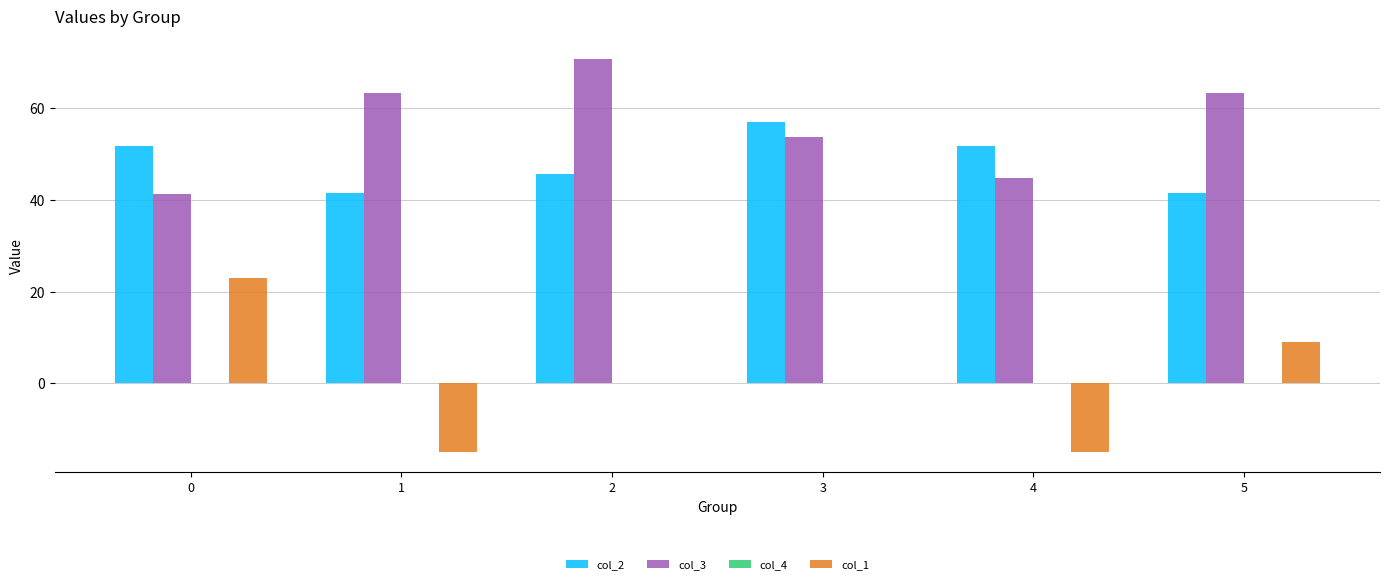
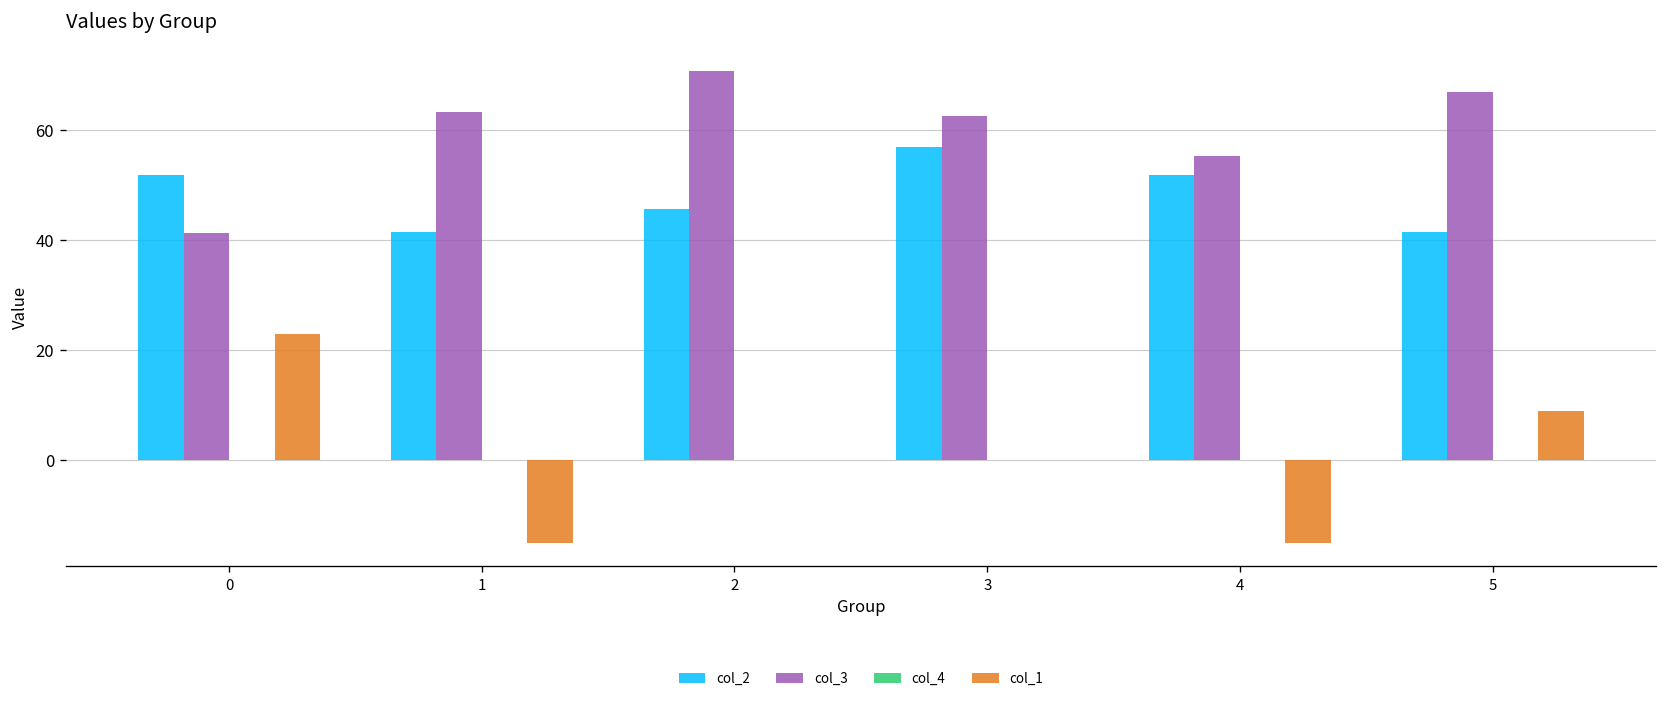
col_3, 3: 54 -> 63
col_3, 4: 45 -> 55
col_3, 5: 63 -> 67
